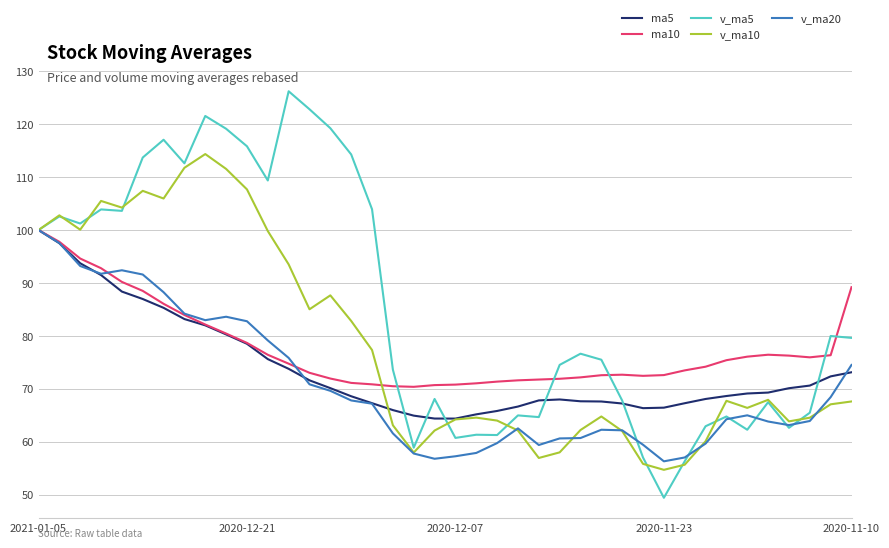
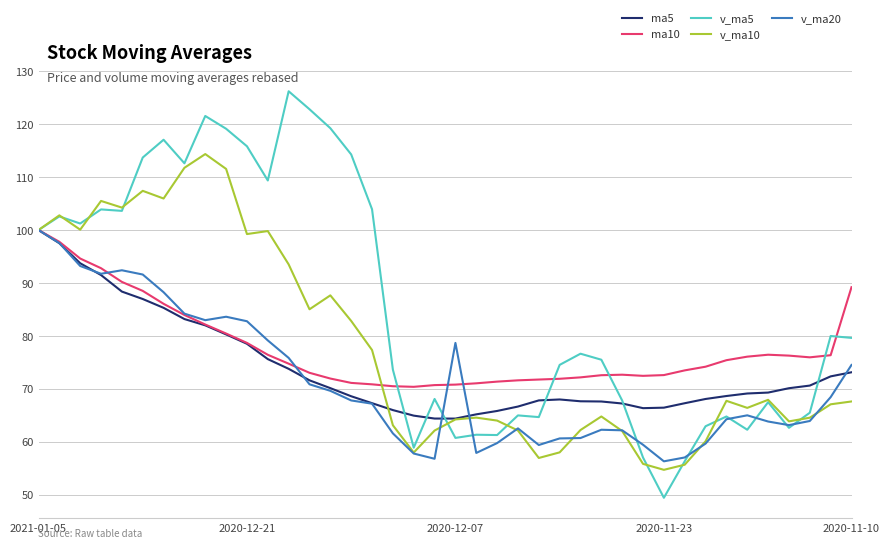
v_ma10, 2020-12-21: 108 -> 99
v_ma20, 2020-12-07: 57 -> 79
